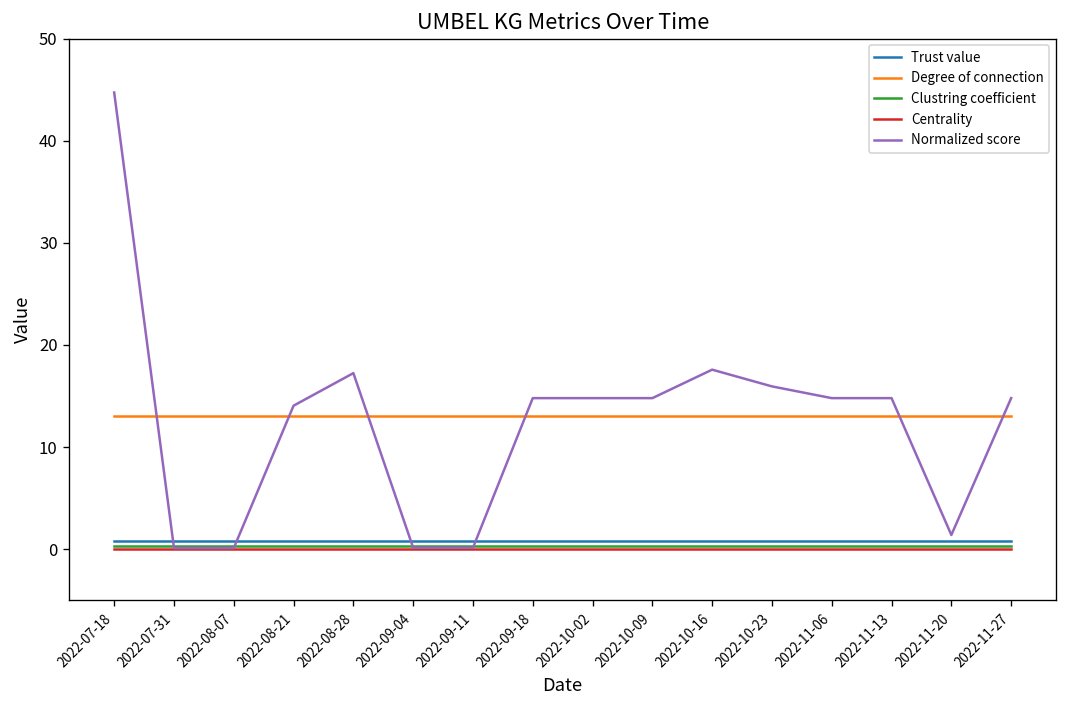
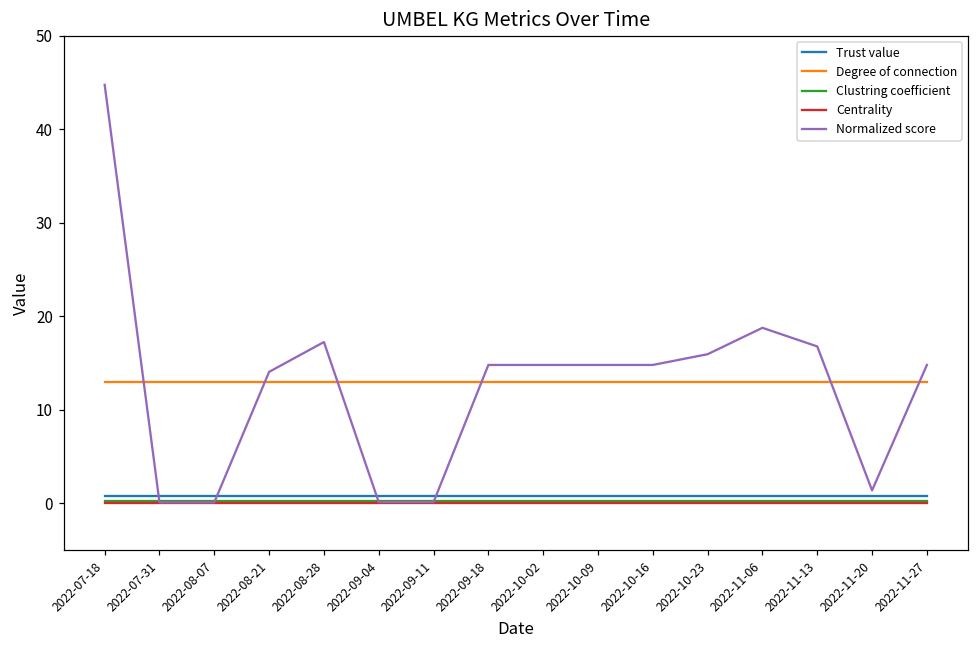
Normalized score, 2022-10-16: 18 -> 15
Normalized score, 2022-11-06: 15 -> 19
Normalized score, 2022-11-13: 15 -> 17
